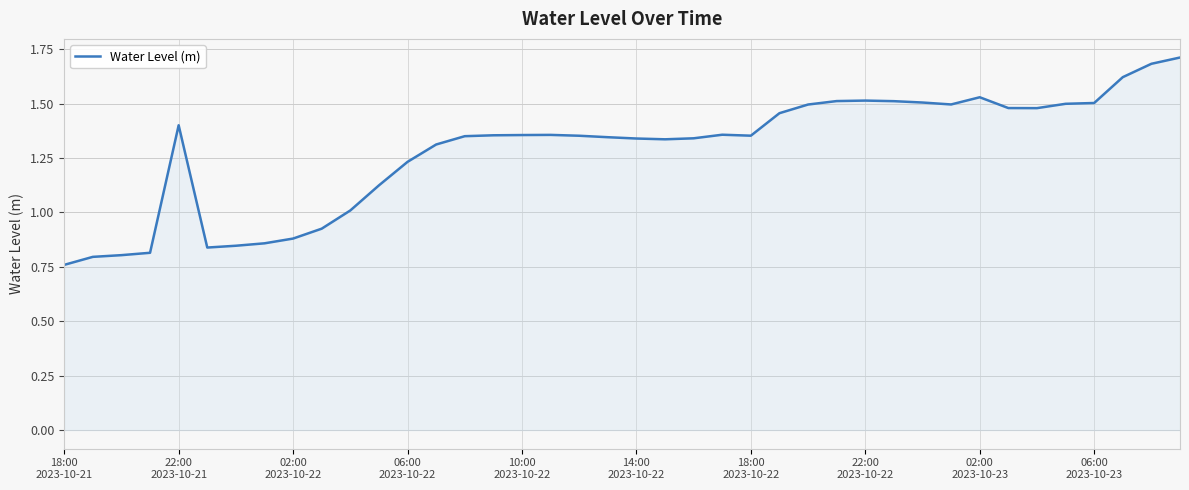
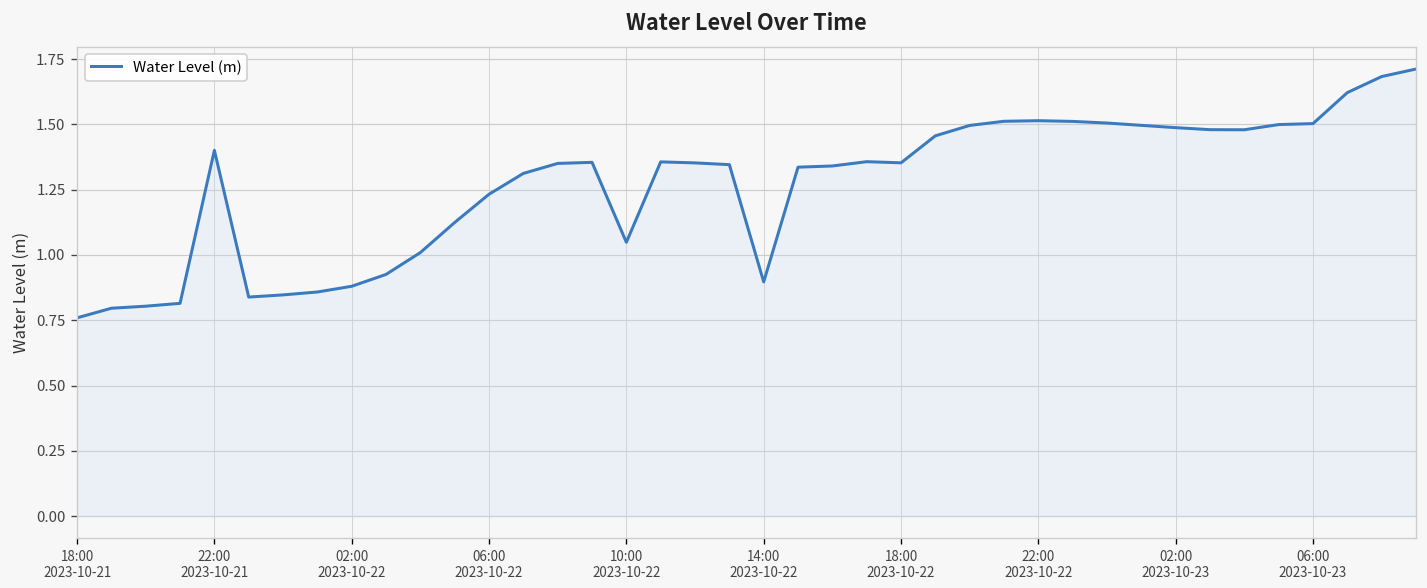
10:00 2023-10-22: 1.36 -> 1.05
14:00 2023-10-22: 1.34 -> 0.90
02:00 2023-10-23: 1.53 -> 1.49
